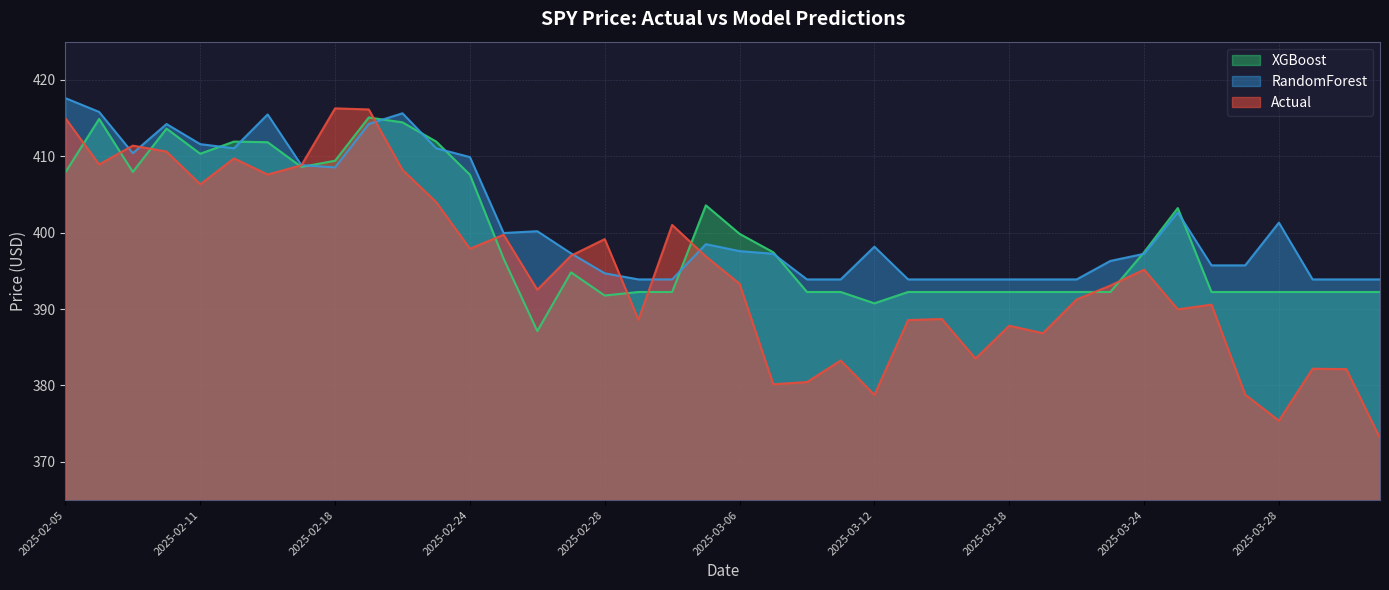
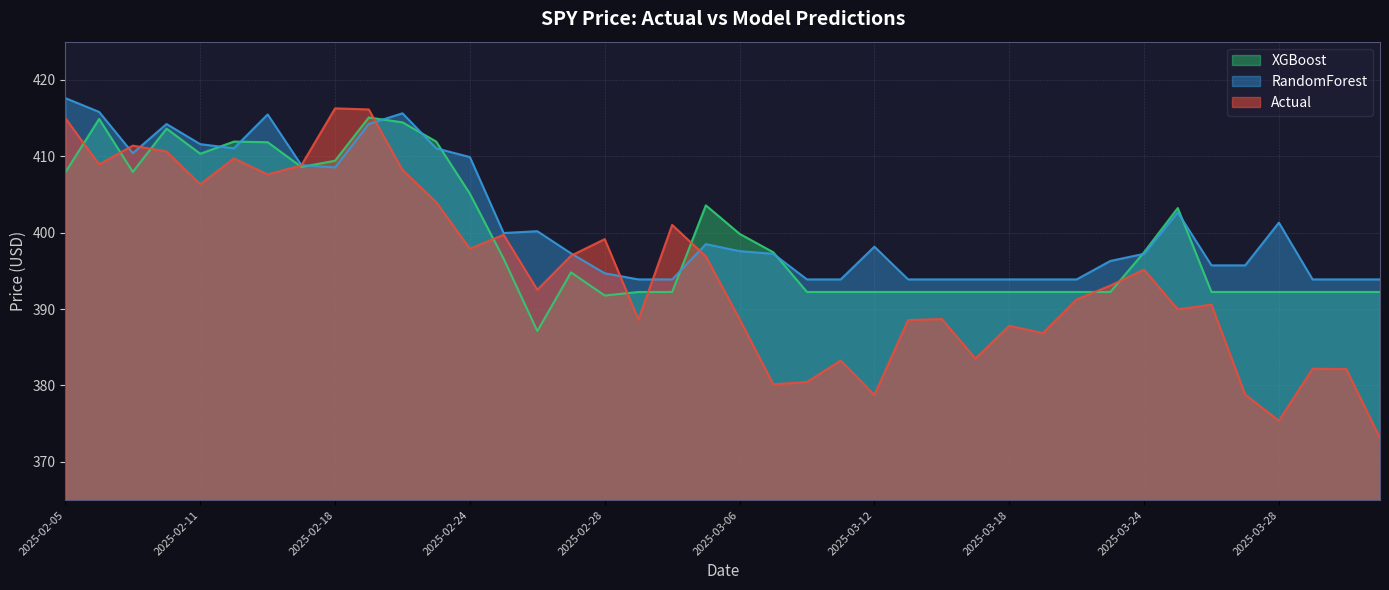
XGBoost, 2025-02-24: 408 -> 405
Actual, 2025-03-06: 393 -> 389
XGBoost, 2025-03-12: 391 -> 392
